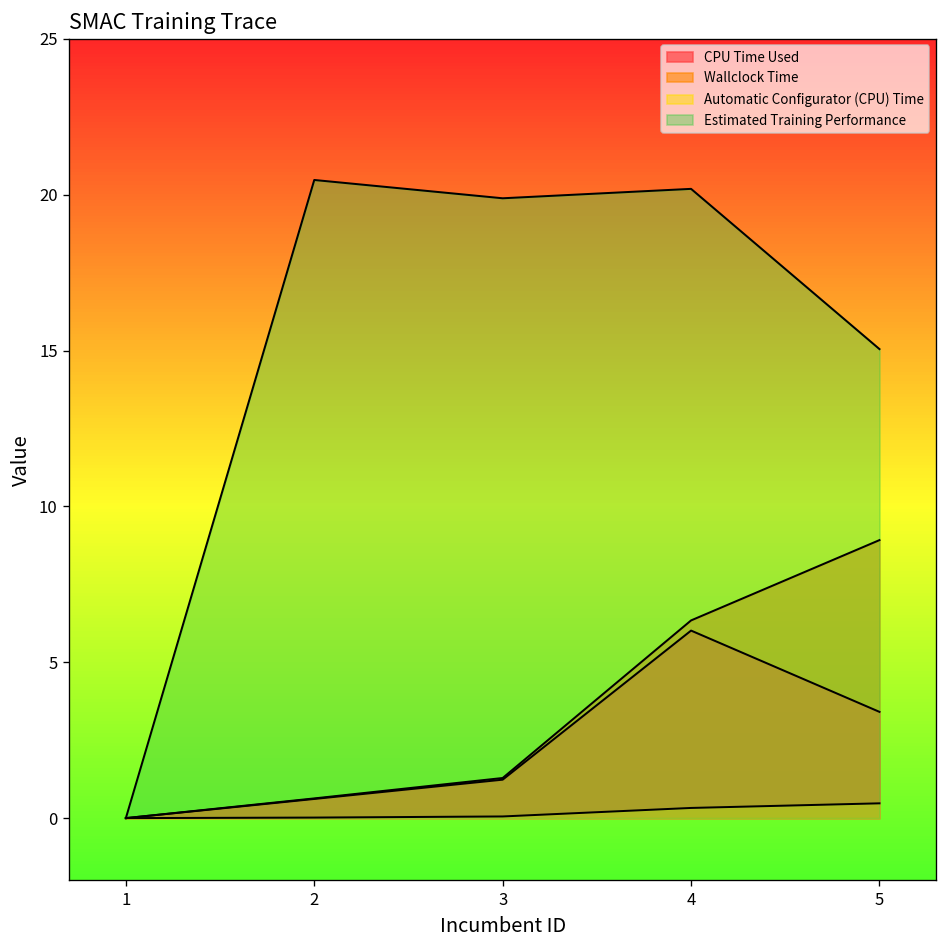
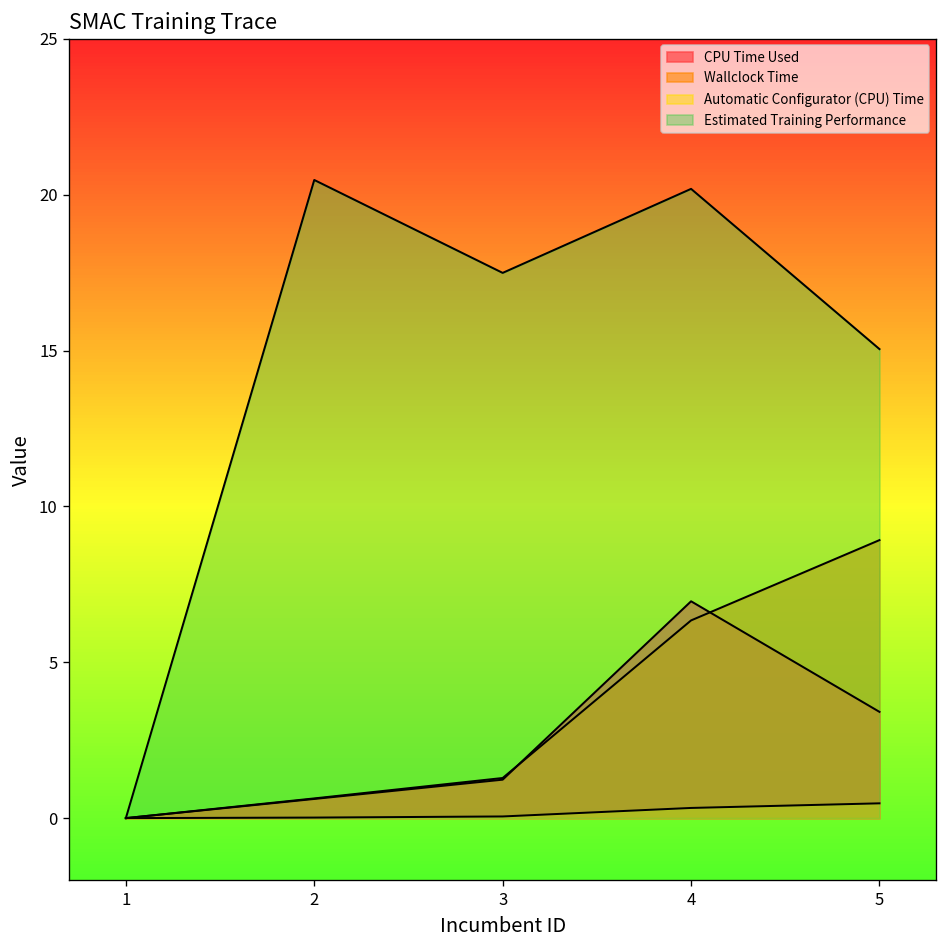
Estimated Training Performance, 3: 19.9 -> 17.5
CPU Time Used, 4: 6.0 -> 7.0
